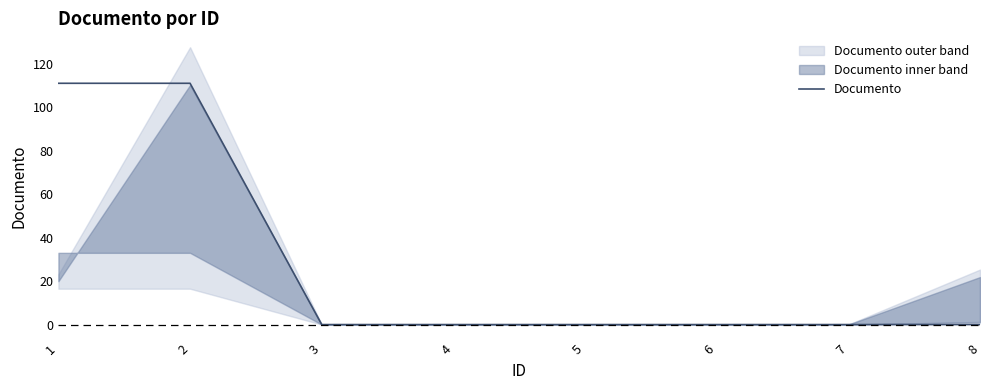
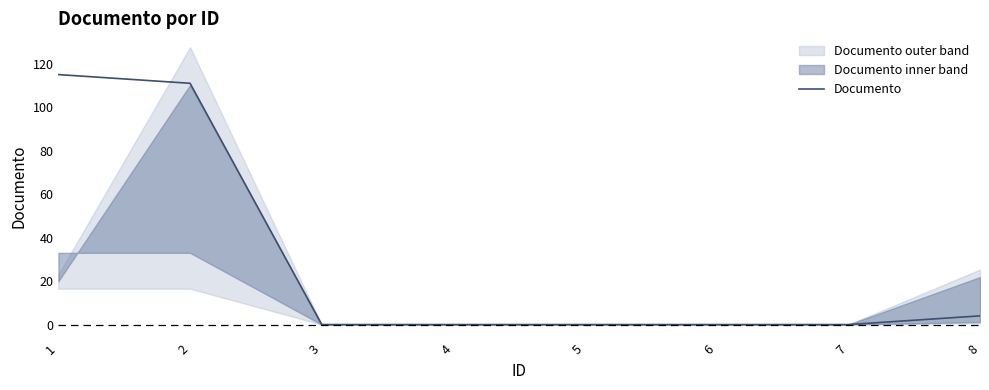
Documento, 1: 111 -> 115
Documento, 8: 0 -> 4
